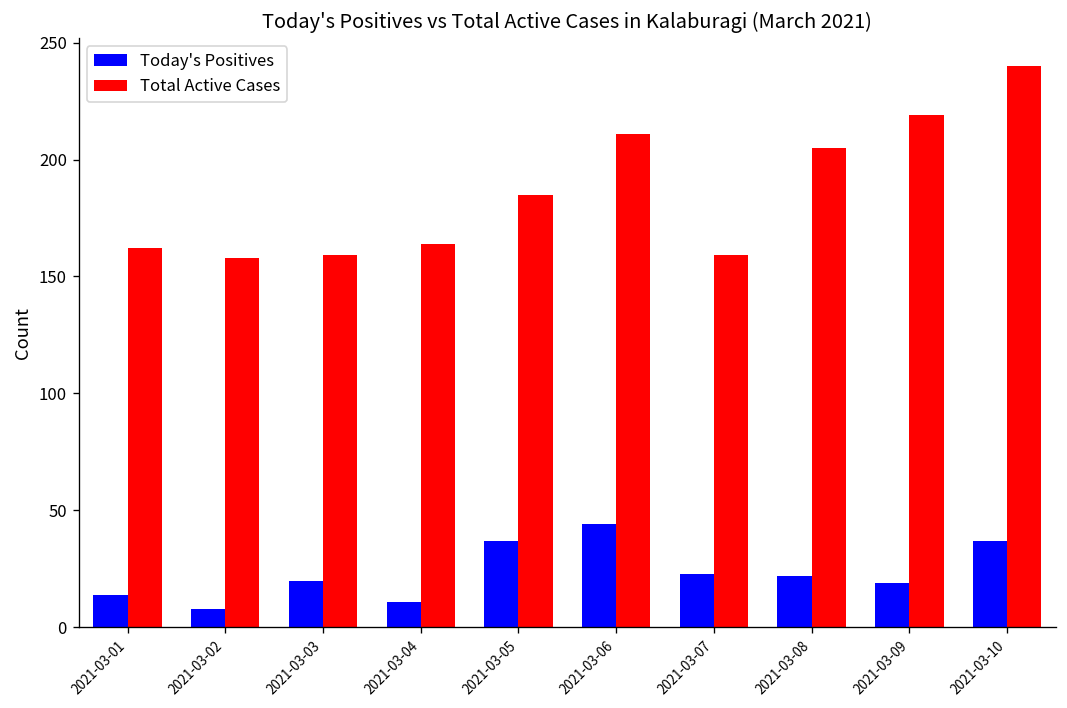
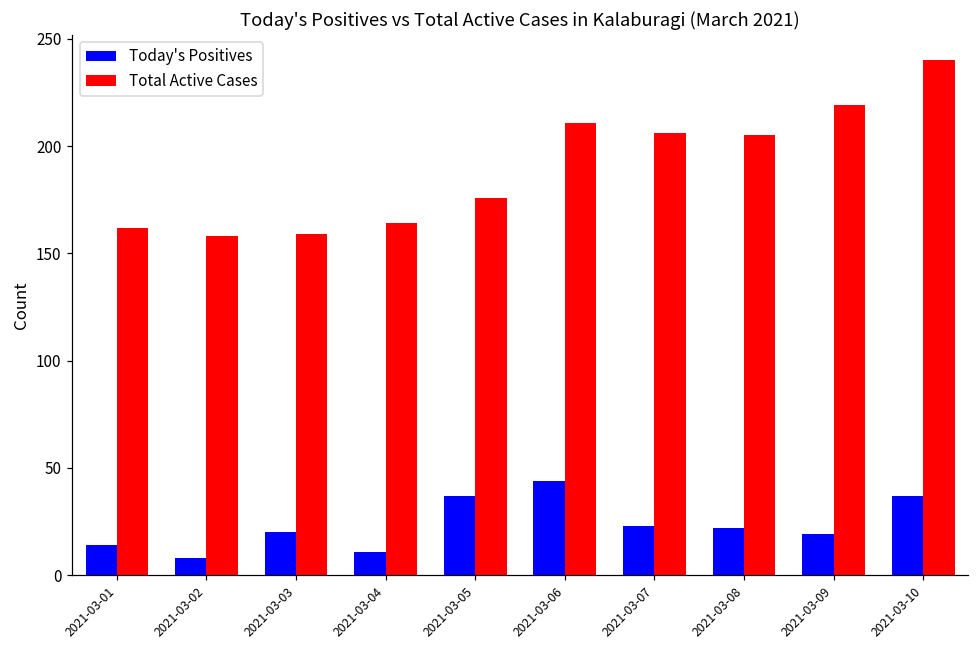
Total Active Cases, 2021-03-05: 185 -> 176
Total Active Cases, 2021-03-07: 159 -> 206
